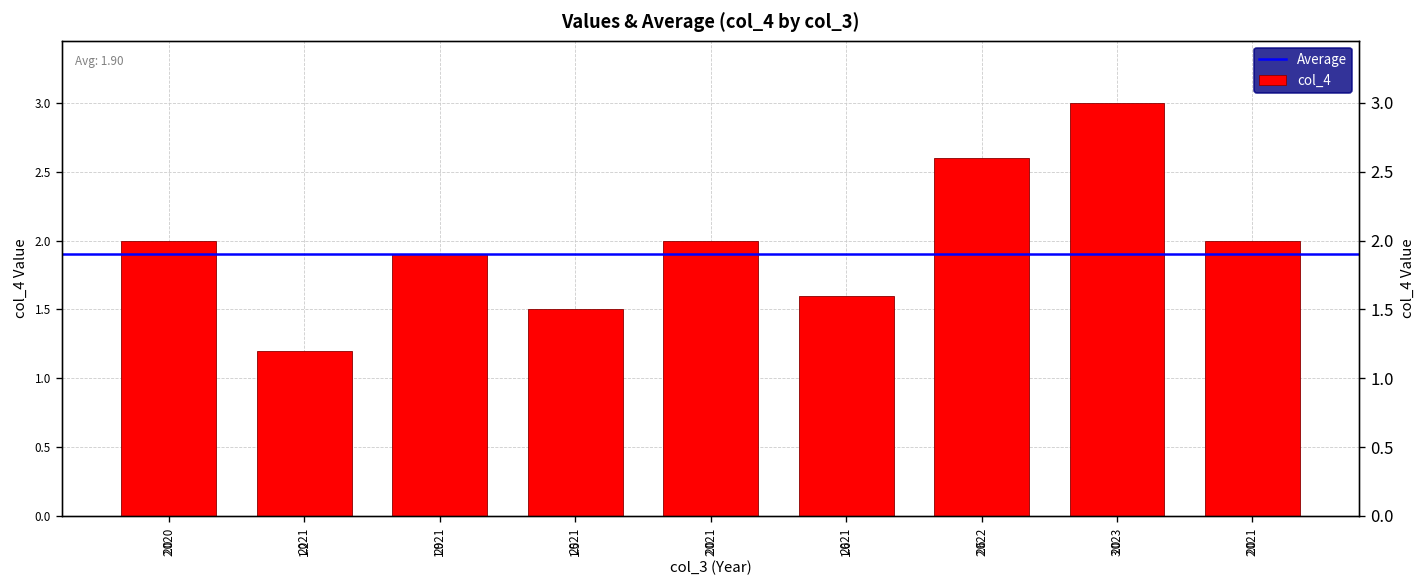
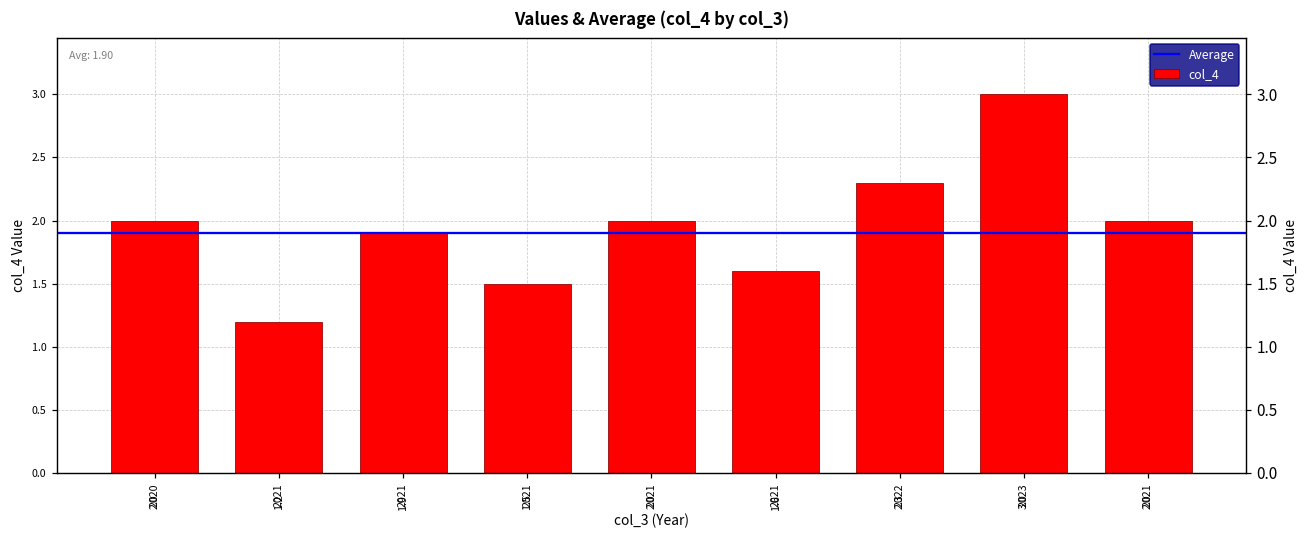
2022: 2.6 -> 2.3
